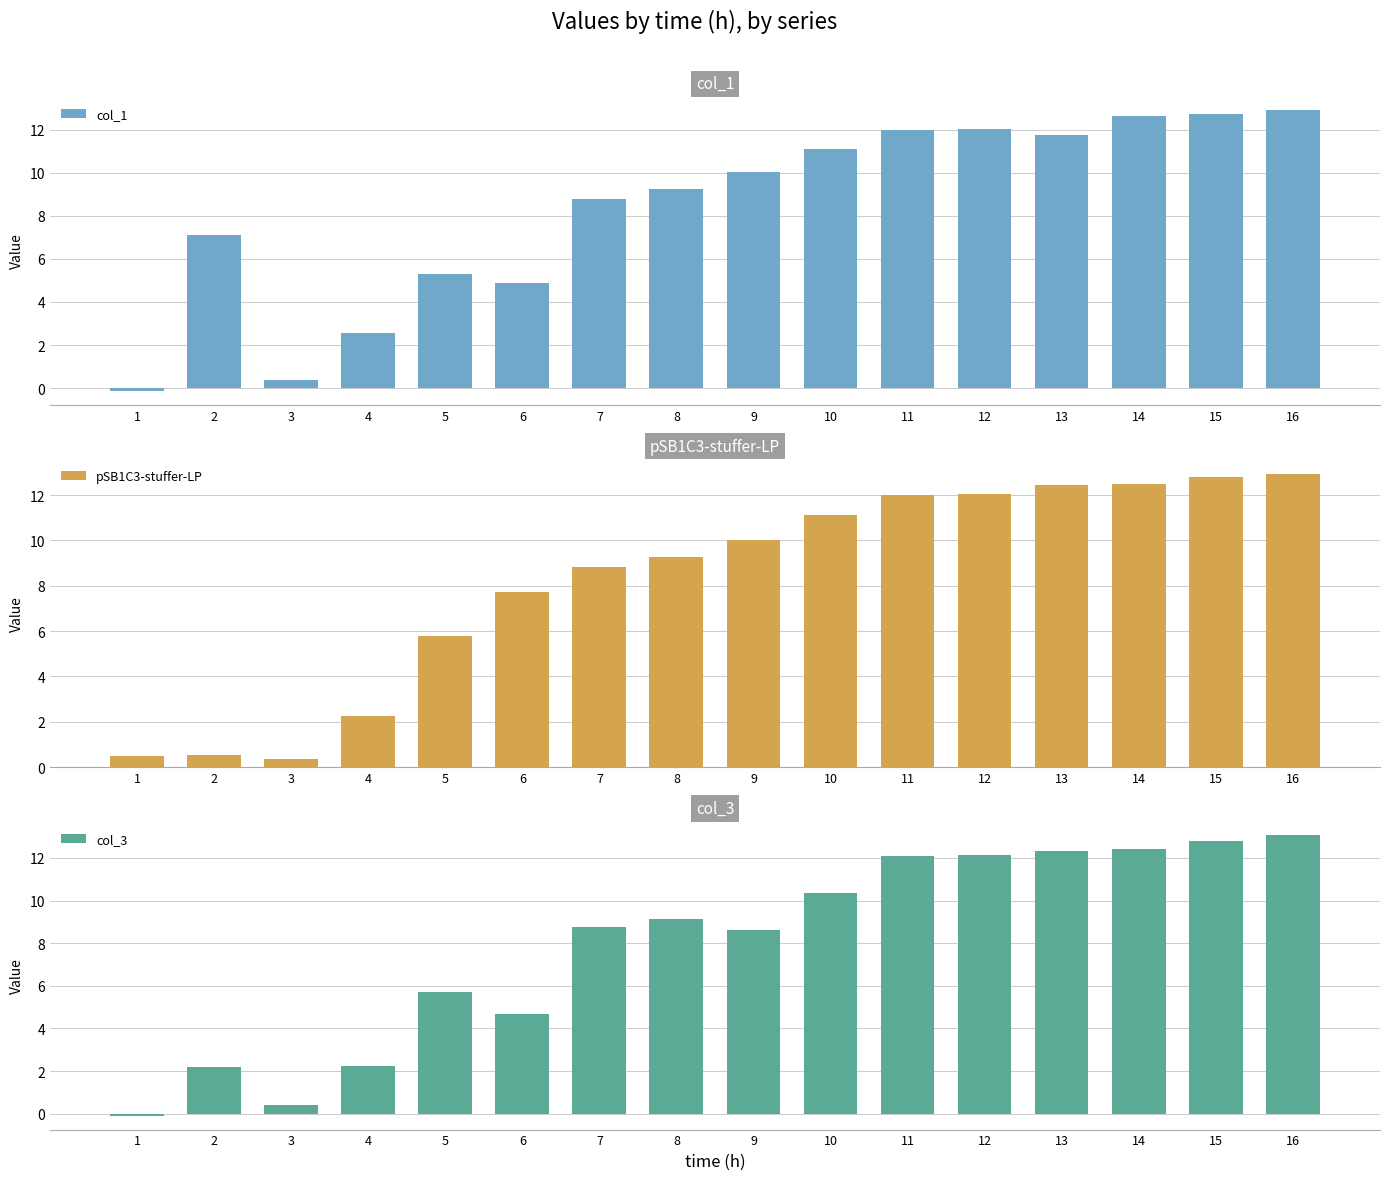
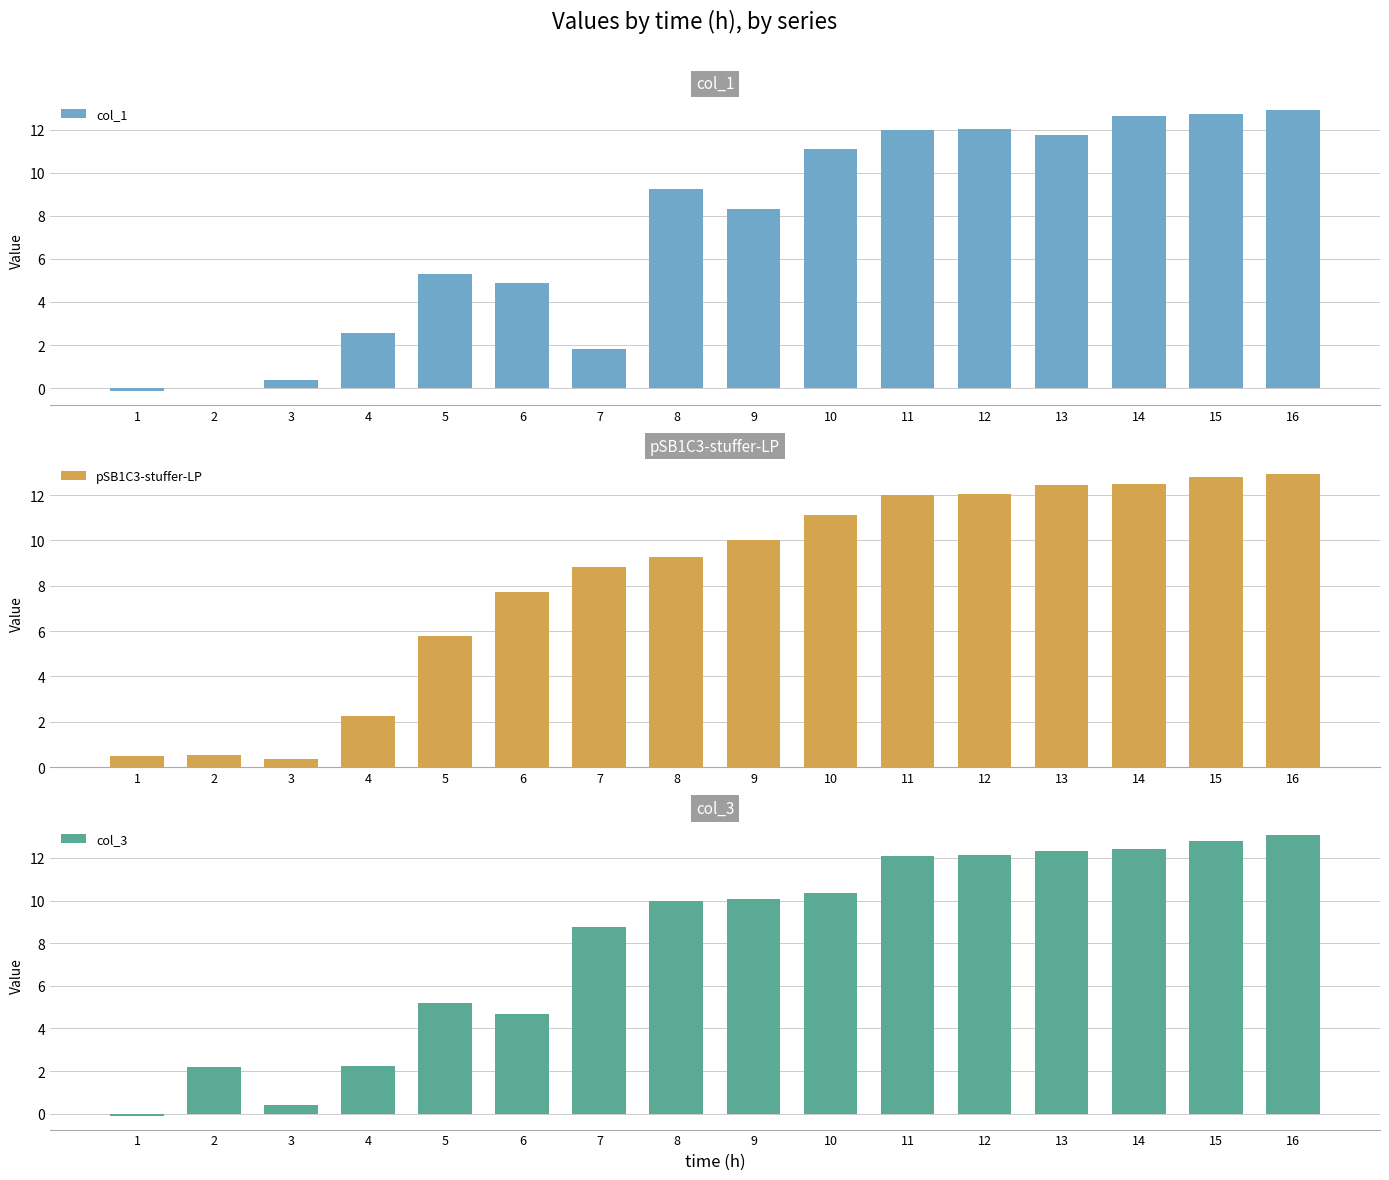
col_1, 2: 7.1 -> 0.0
col_1, 7: 8.8 -> 1.8
col_1, 9: 10.0 -> 8.3
col_3, 5: 5.7 -> 5.2
col_3, 8: 9.2 -> 10.0
col_3, 9: 8.6 -> 10.1
